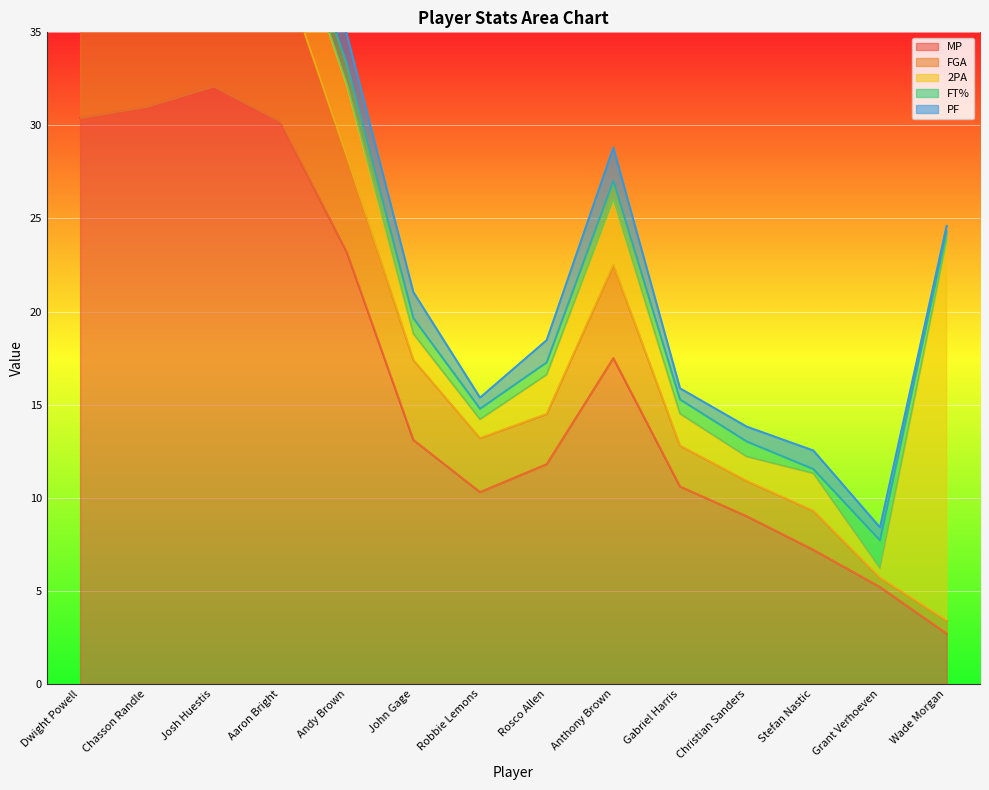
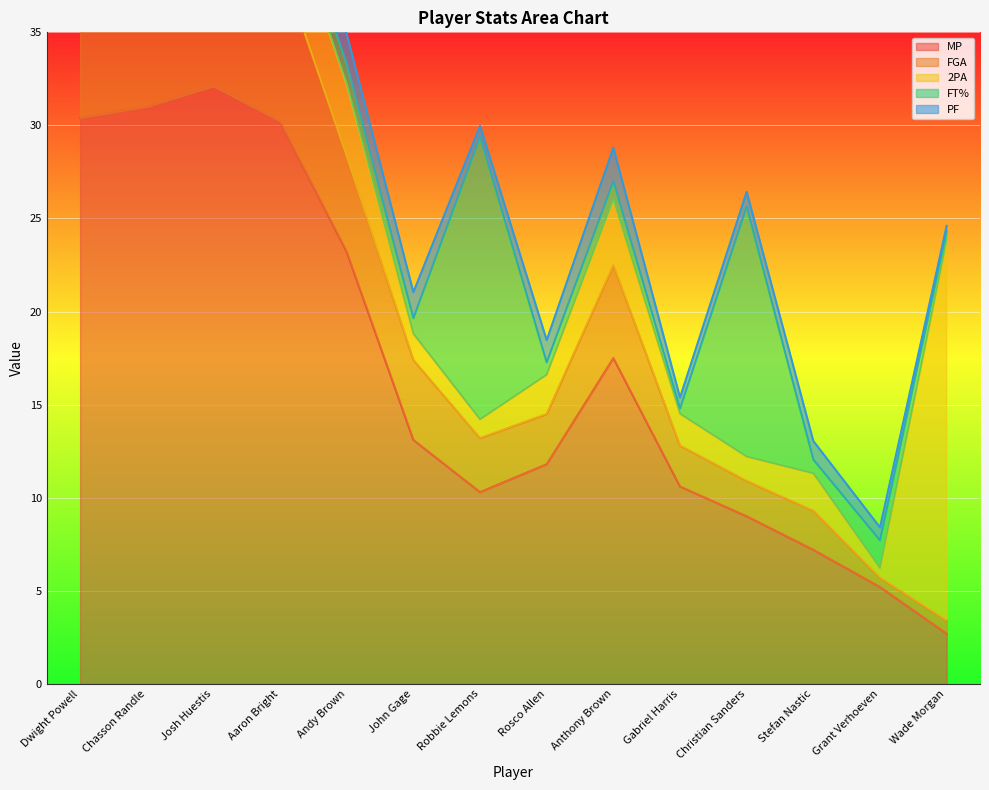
FT%, Robbie Lemons: 0.6 -> 15.2
FT%, Gabriel Harris: 0.8 -> 0.3
FT%, Christian Sanders: 0.8 -> 13.4
FT%, Stefan Nastic: 0.2 -> 0.7
